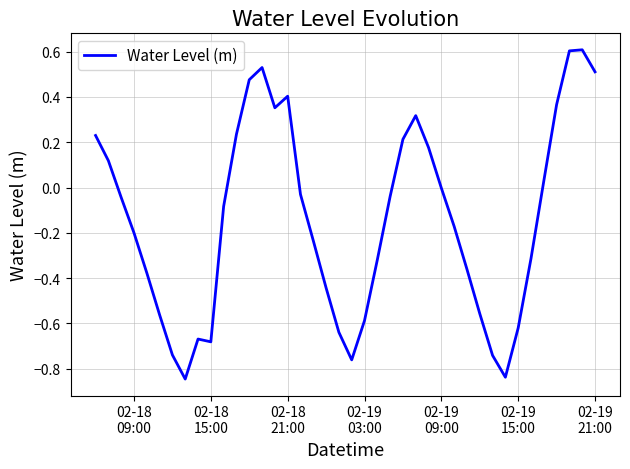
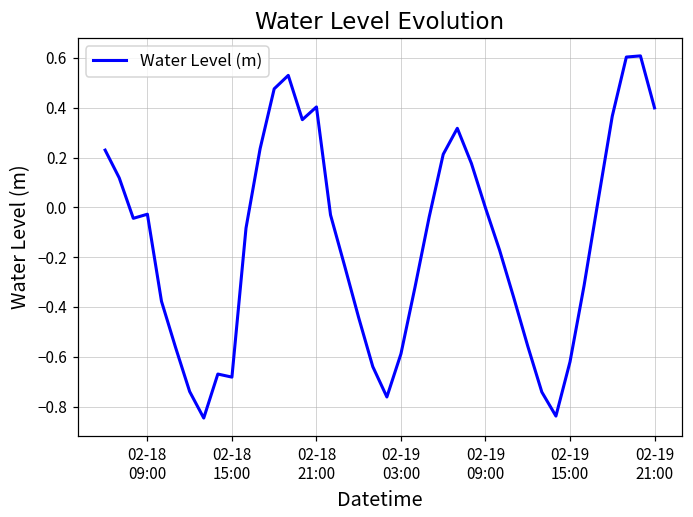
02-18 09:00: -0.20 -> -0.03
02-19 21:00: 0.51 -> 0.40
